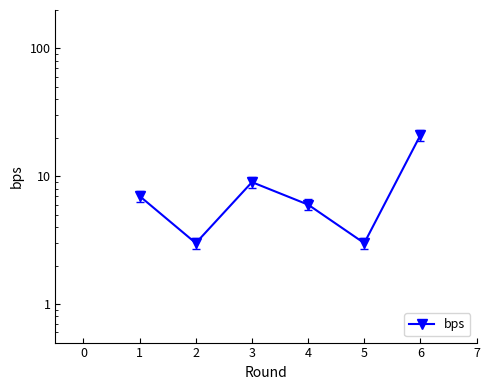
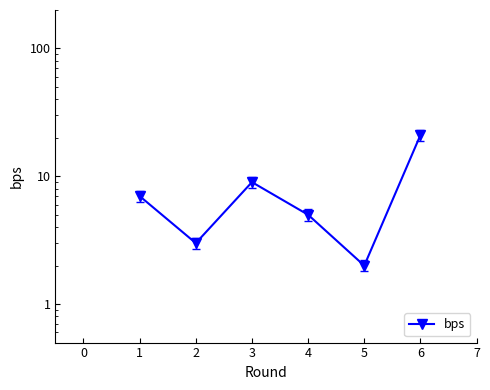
bps, 4: 6 -> 5
bps, 5: 3 -> 2
